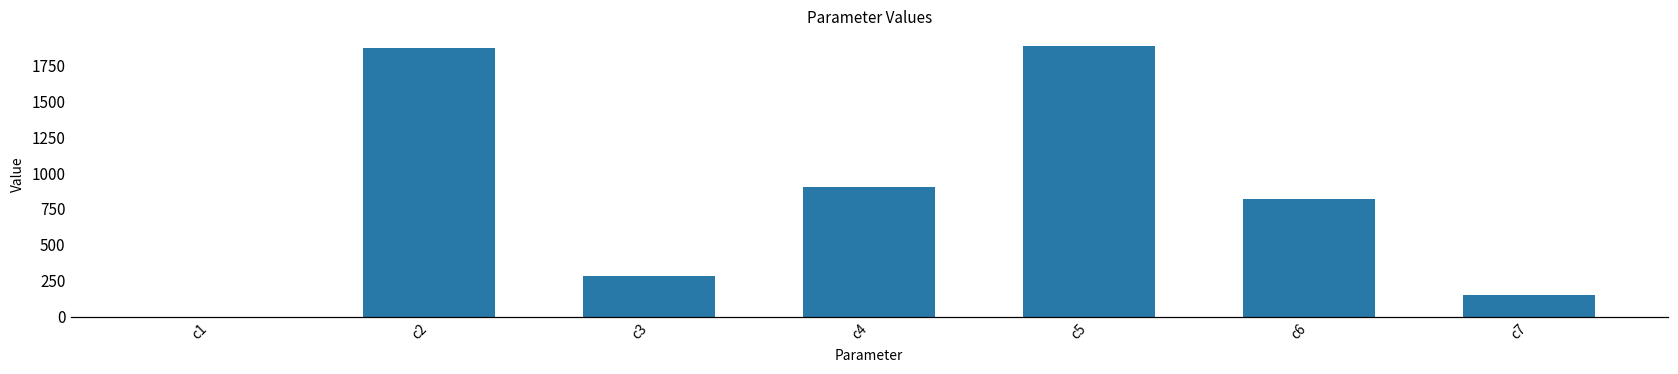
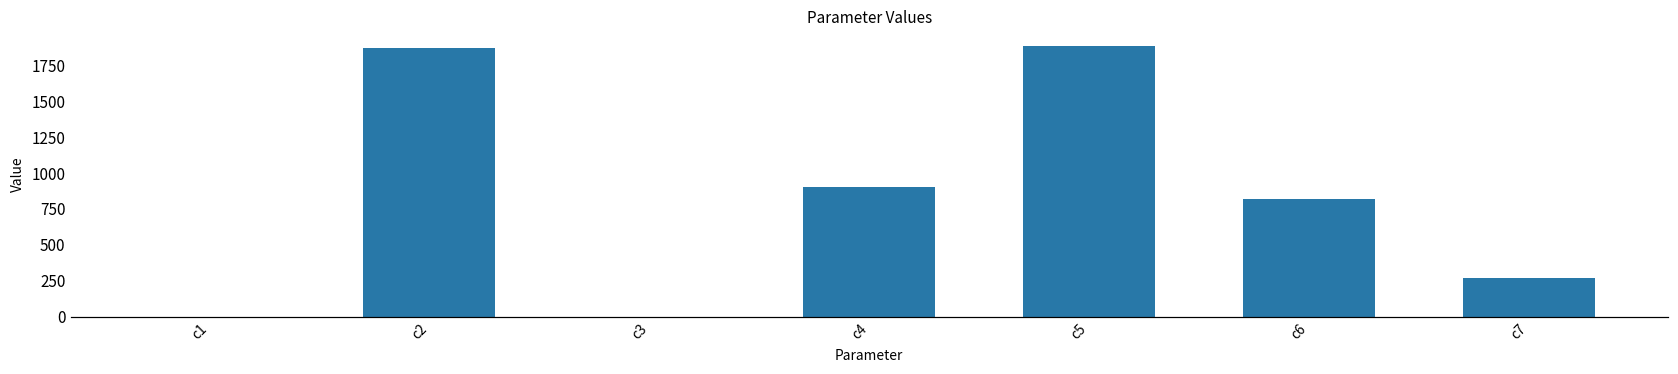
c3: 280 -> 0
c7: 150 -> 270
